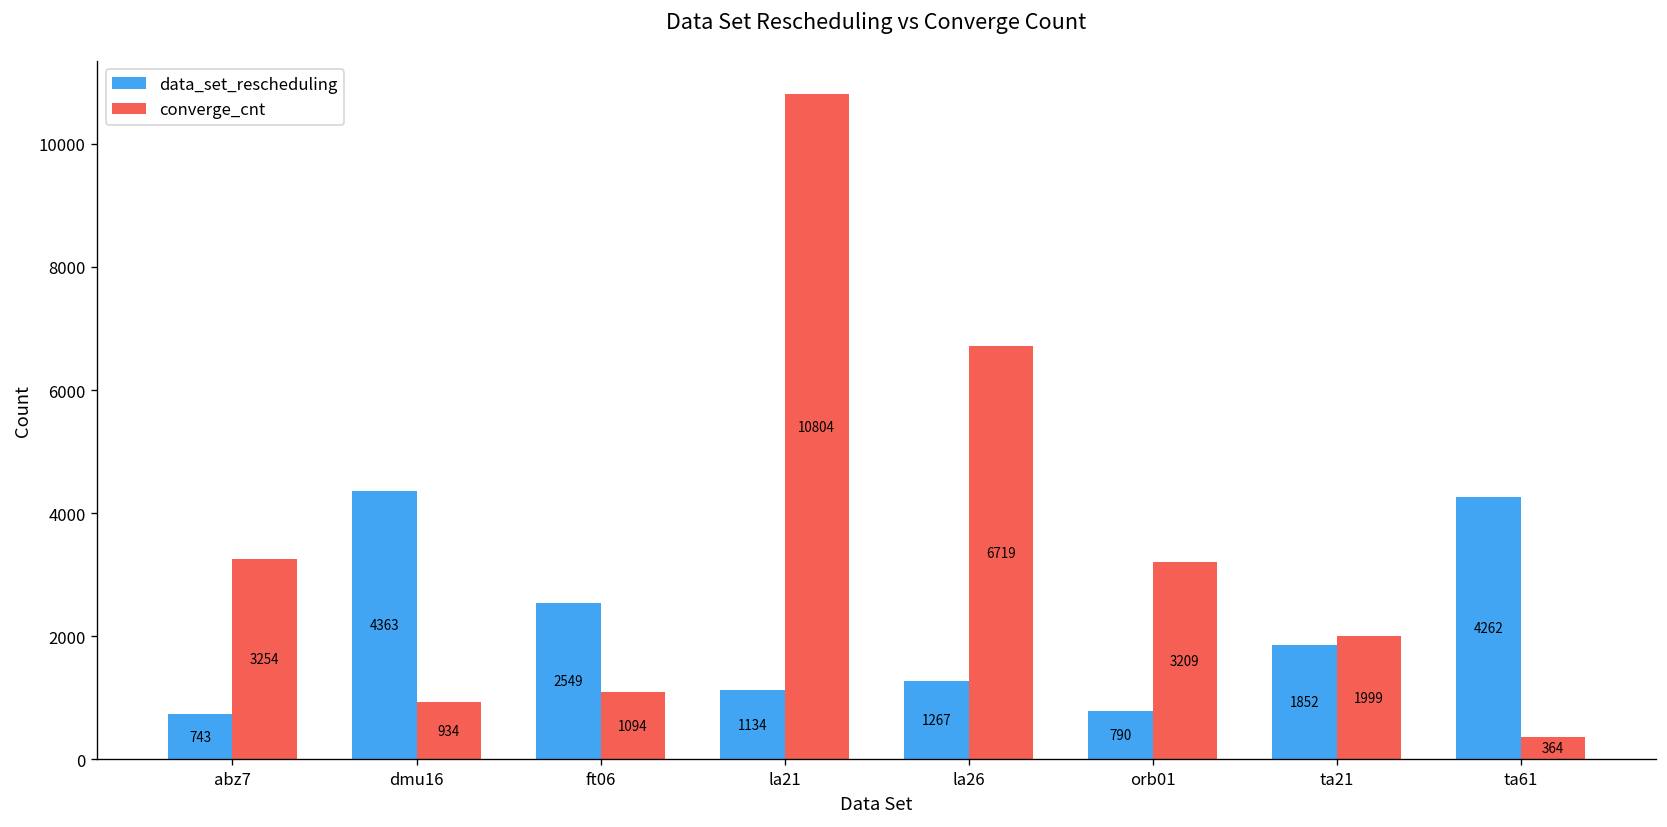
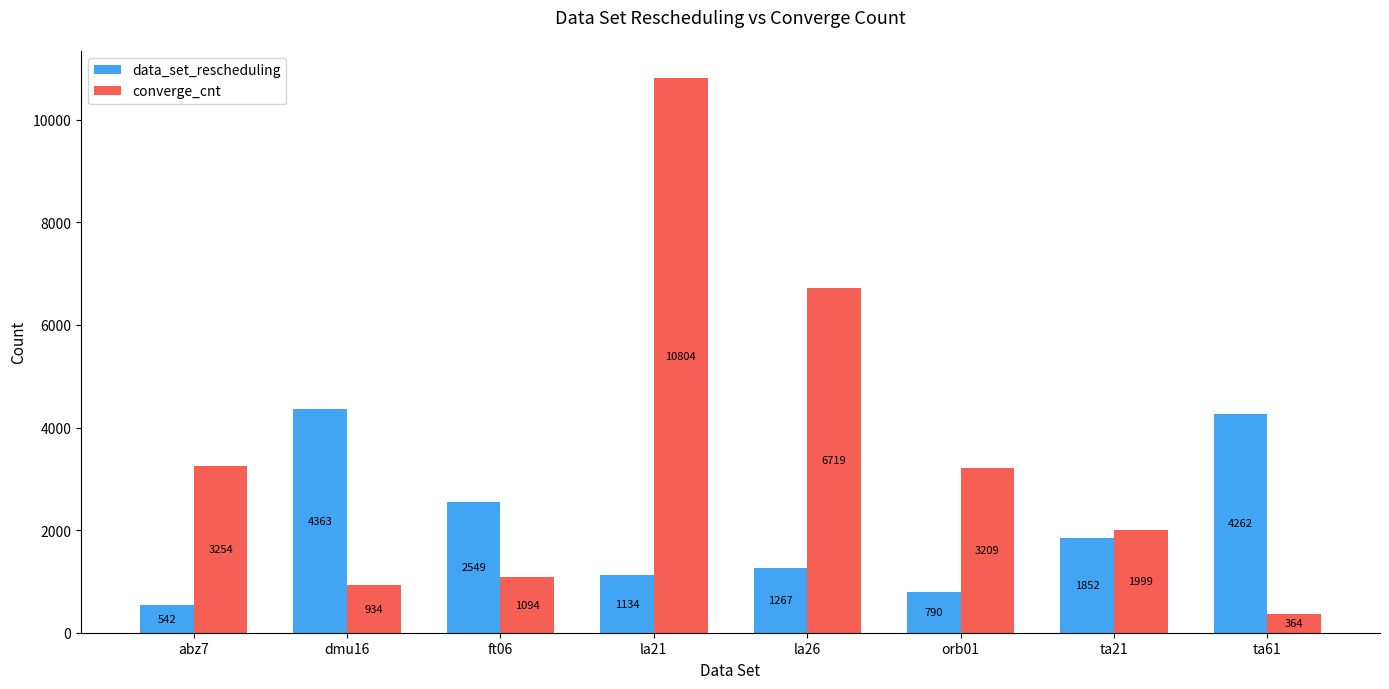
data_set_rescheduling, abz7: 743 -> 542
